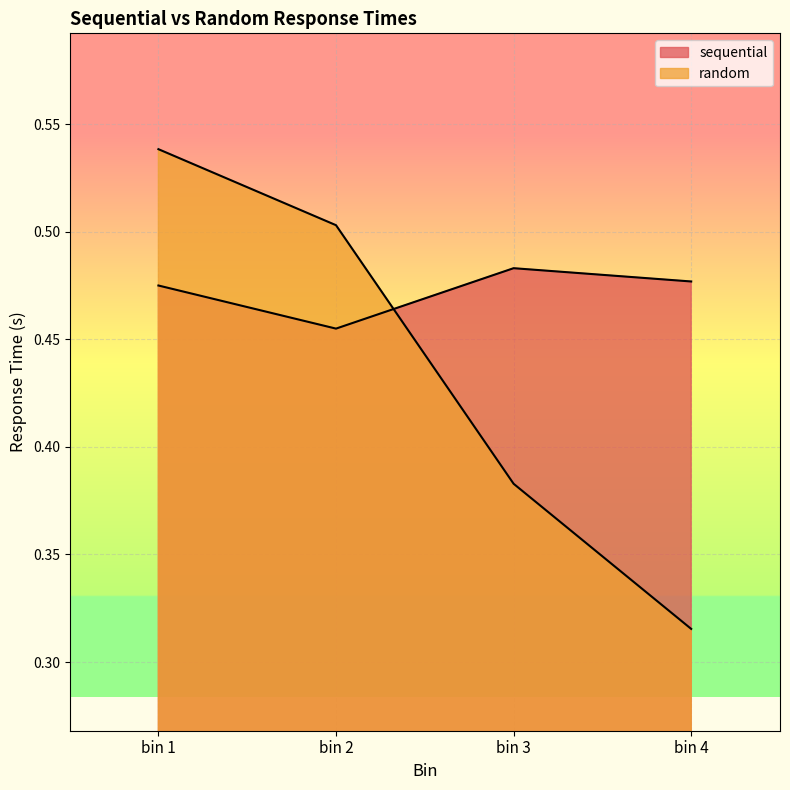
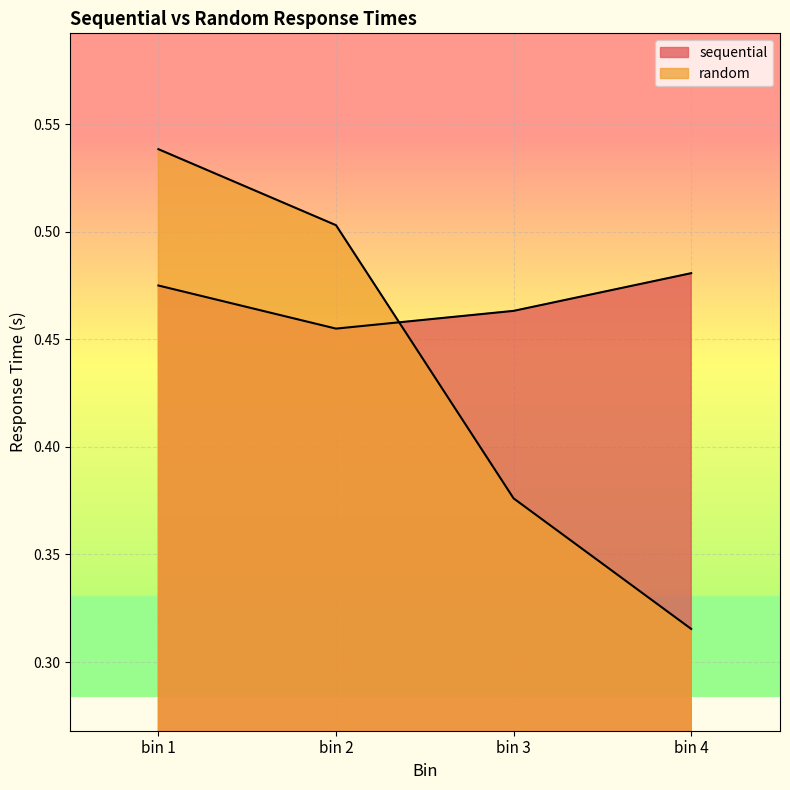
sequential, bin 3: 0.483 -> 0.463
random, bin 3: 0.383 -> 0.376
sequential, bin 4: 0.477 -> 0.481
